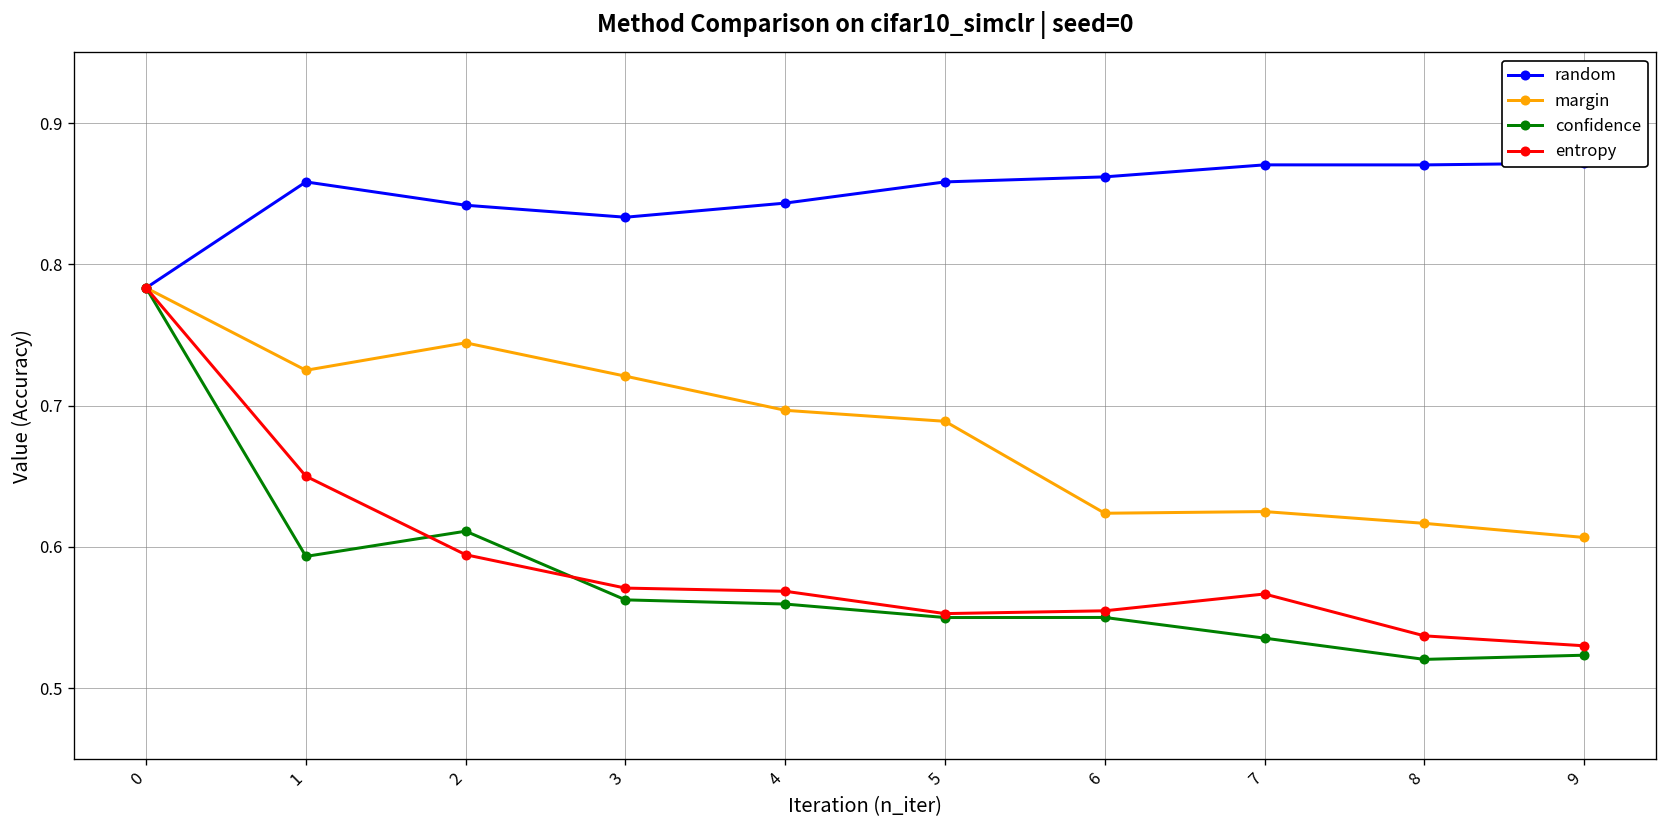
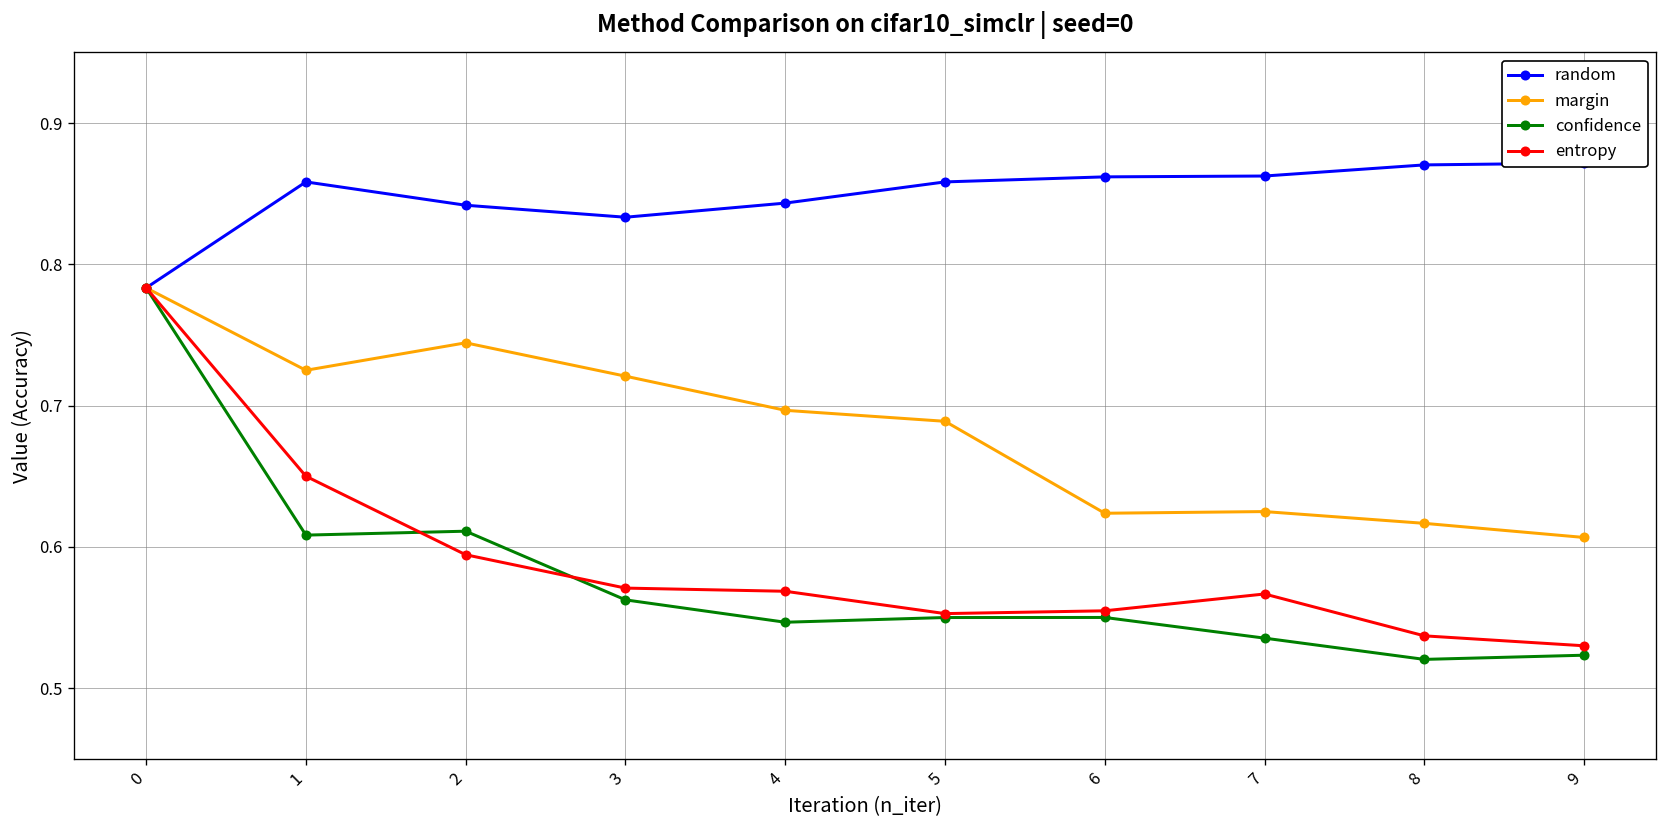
confidence, 1: 0.593 -> 0.608
confidence, 4: 0.560 -> 0.547
random, 7: 0.870 -> 0.863
